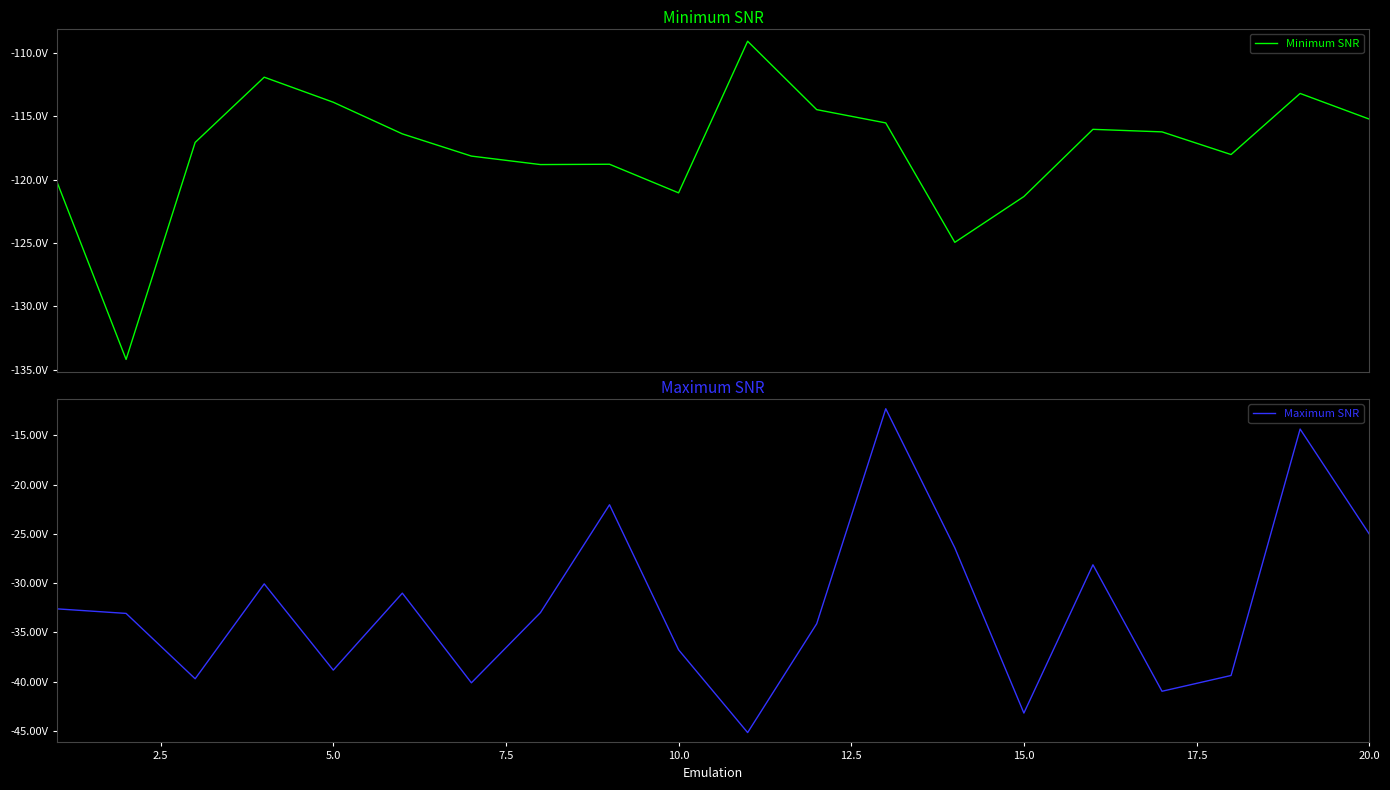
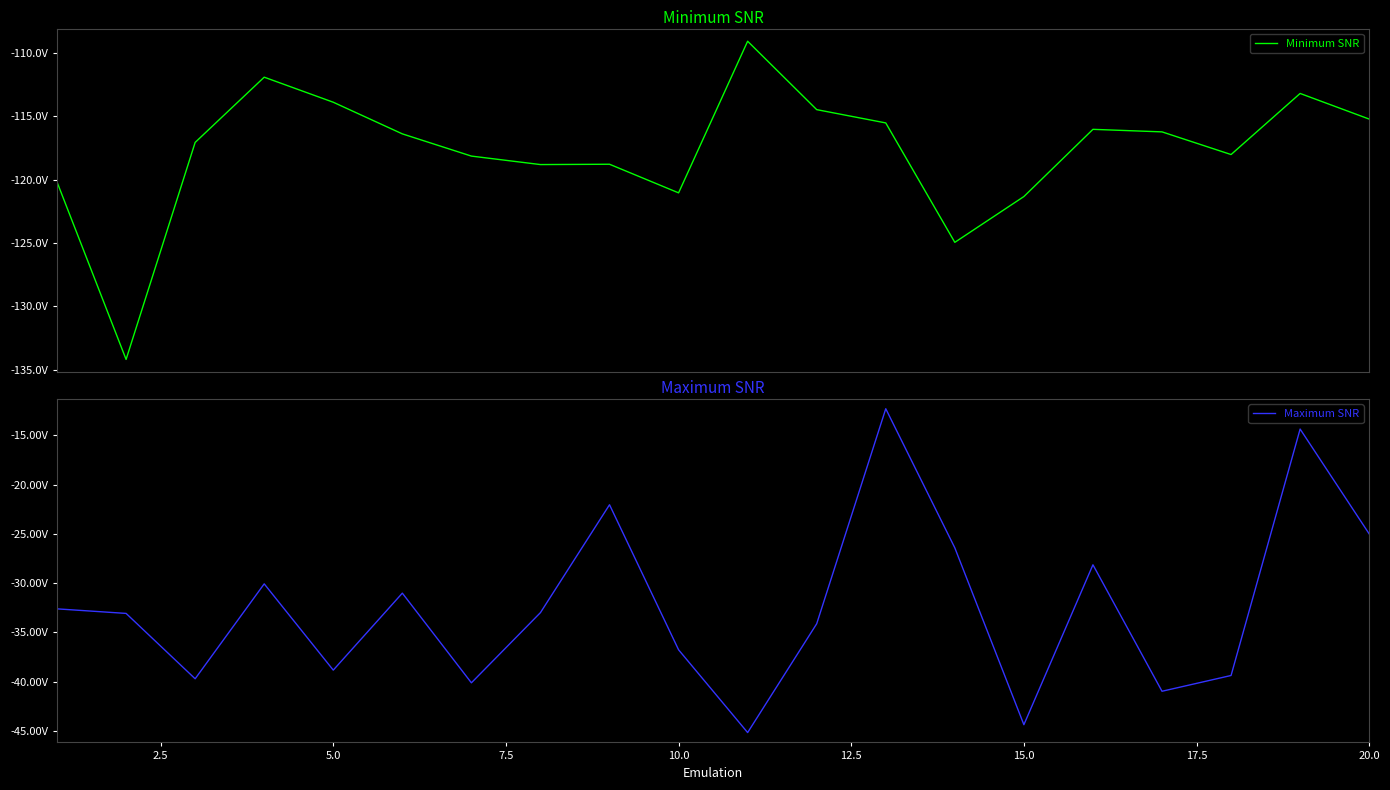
Maximum SNR, 15.0: -43V -> -44V
